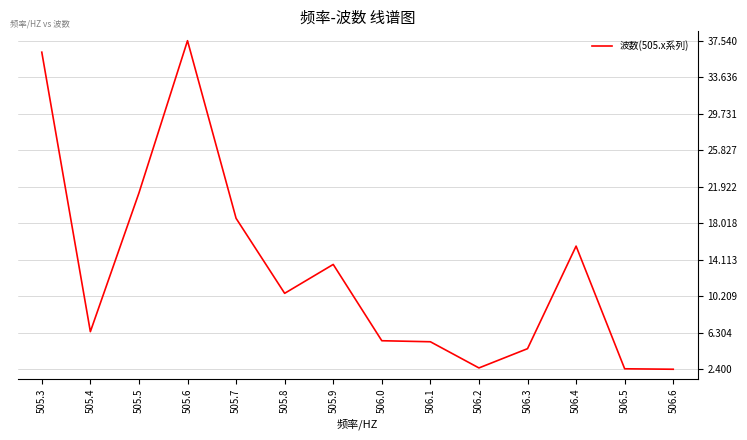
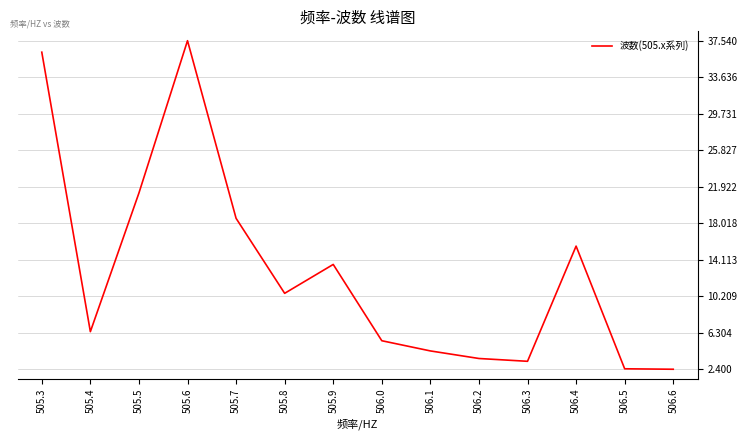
506.1: 5 -> 4
506.2: 3 -> 4
506.3: 5 -> 3
